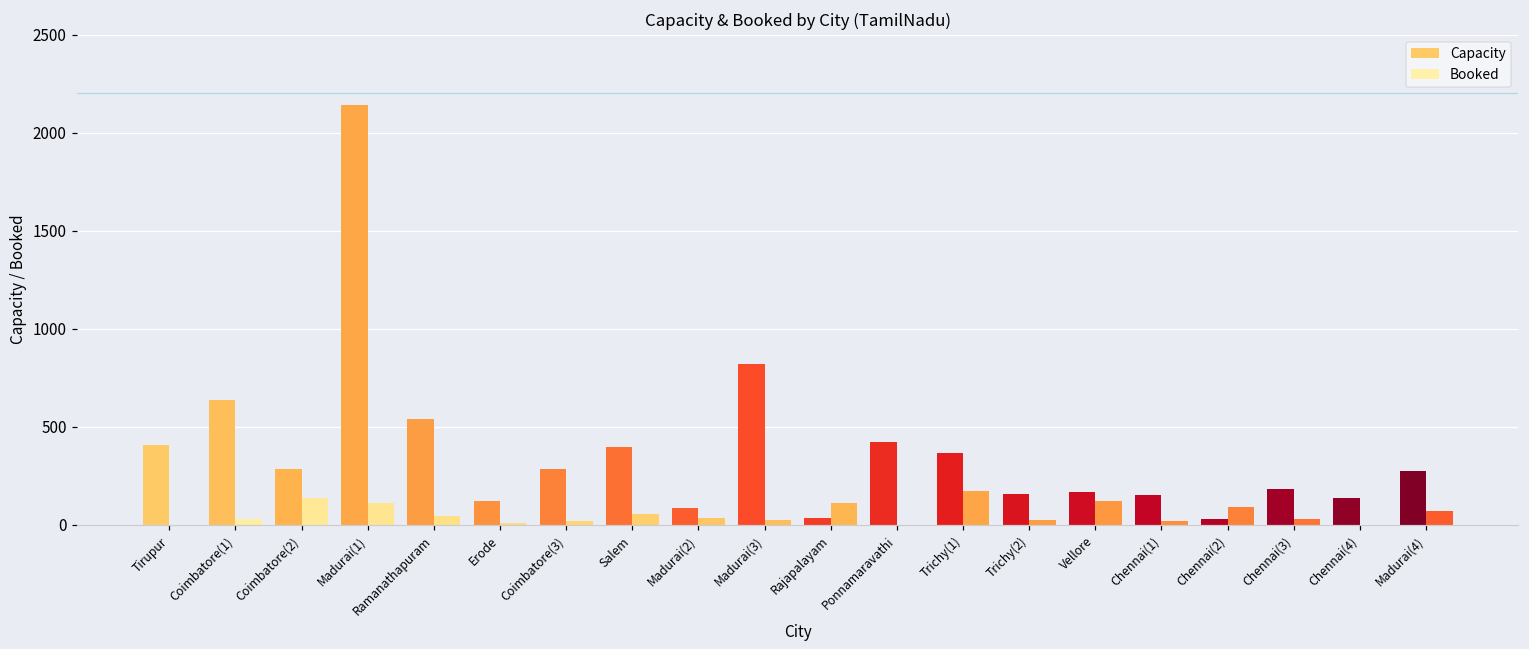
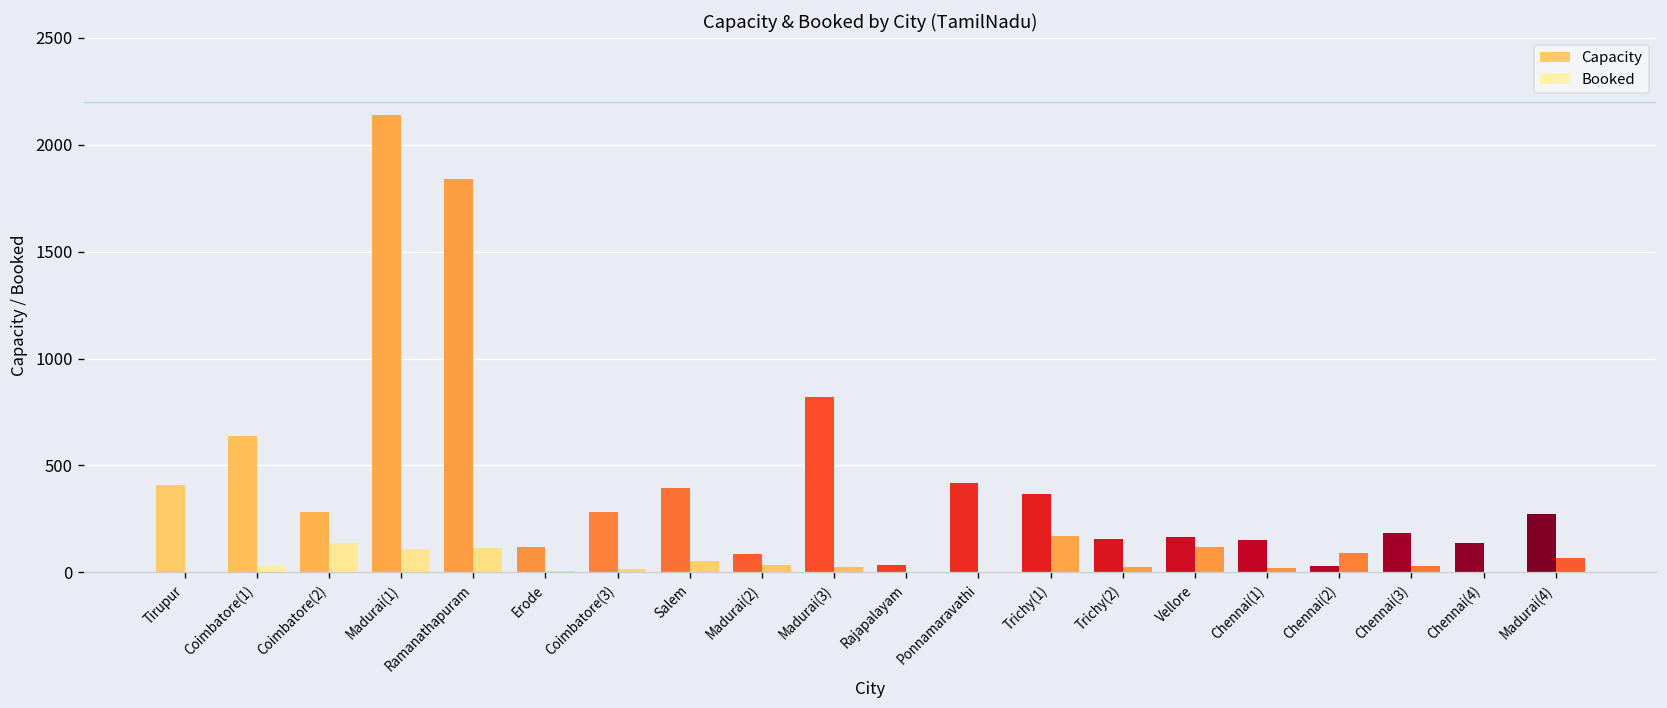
Capacity, Ramanathapuram: 540 -> 1840
Booked, Ramanathapuram: 40 -> 110
Booked, Rajapalayam: 110 -> 0
